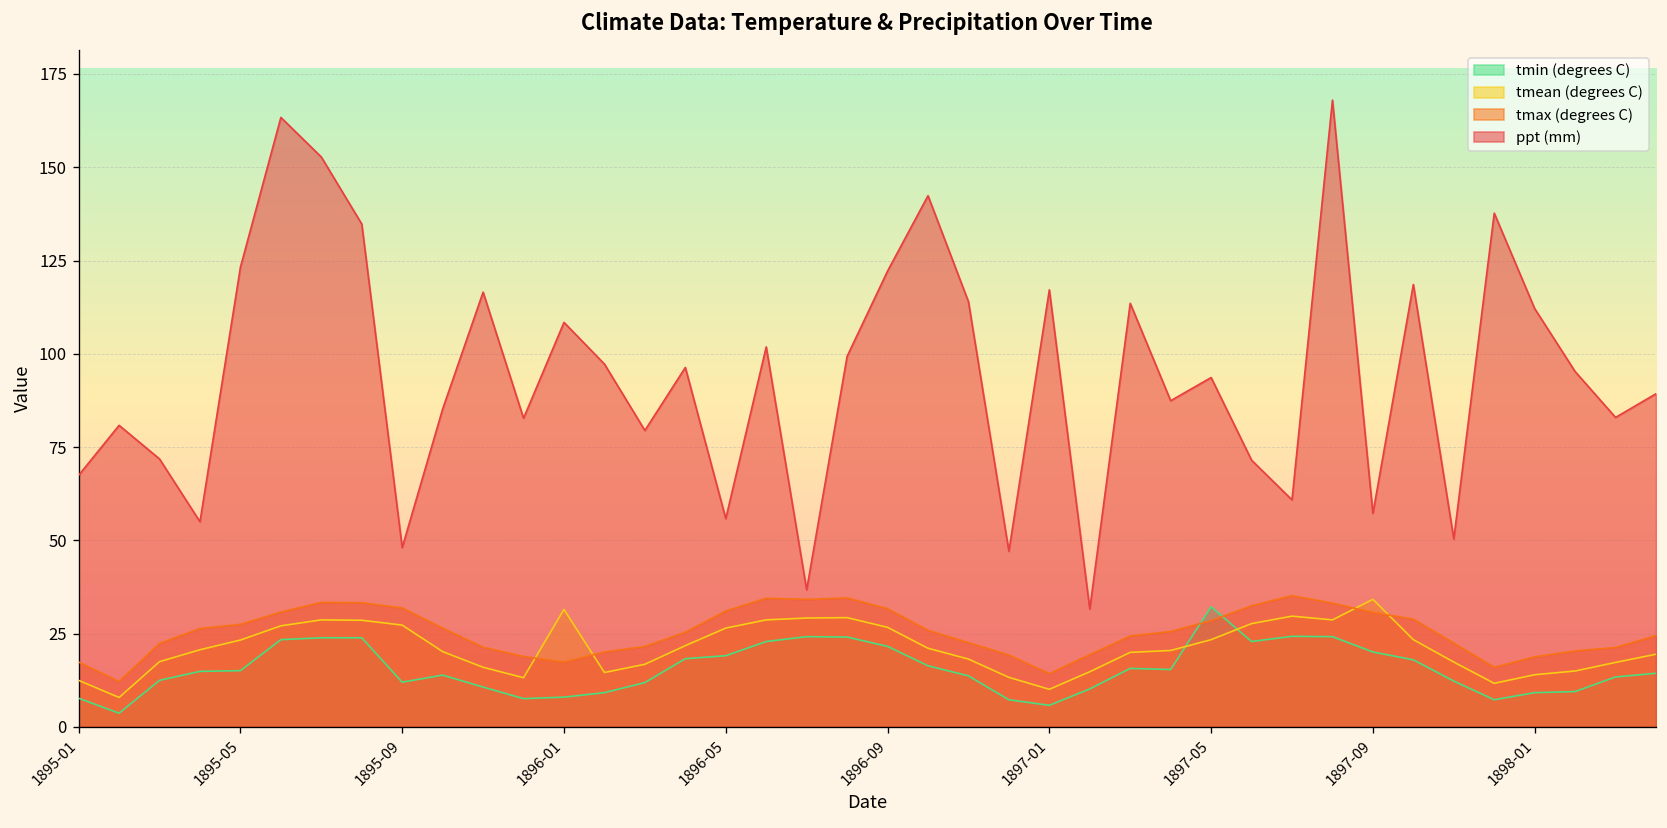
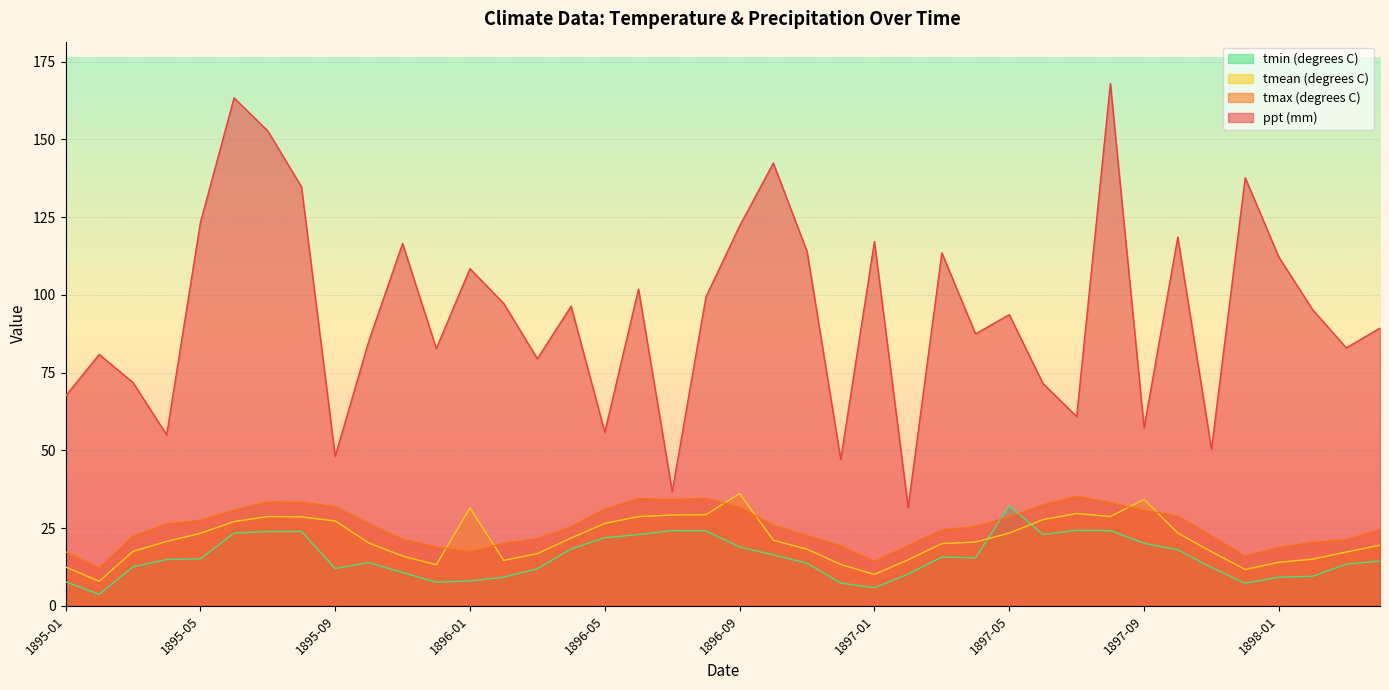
tmin (degrees C), 1896-05: 19 -> 22
tmin (degrees C), 1896-09: 22 -> 19
tmean (degrees C), 1896-09: 27 -> 36
